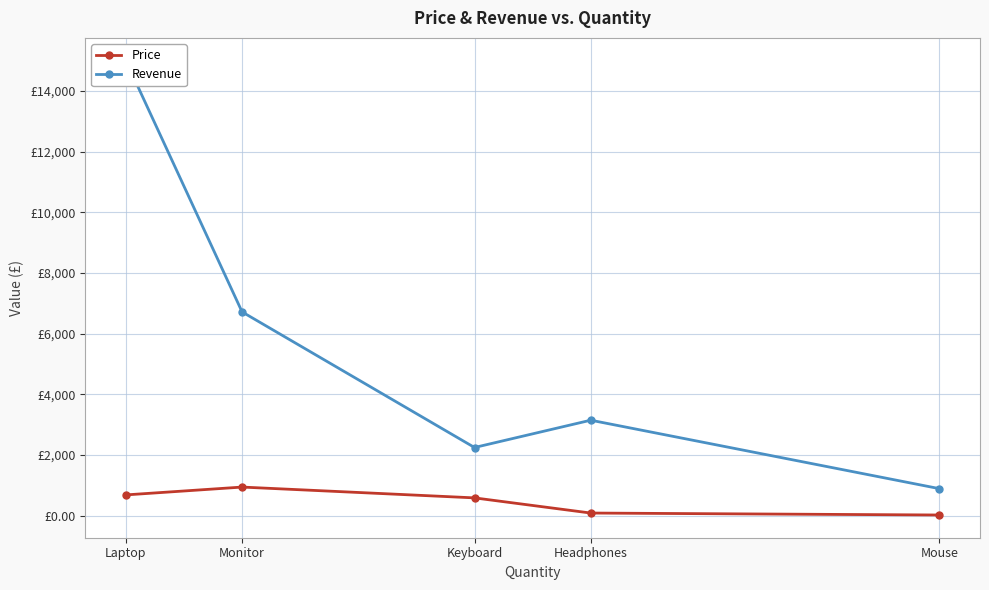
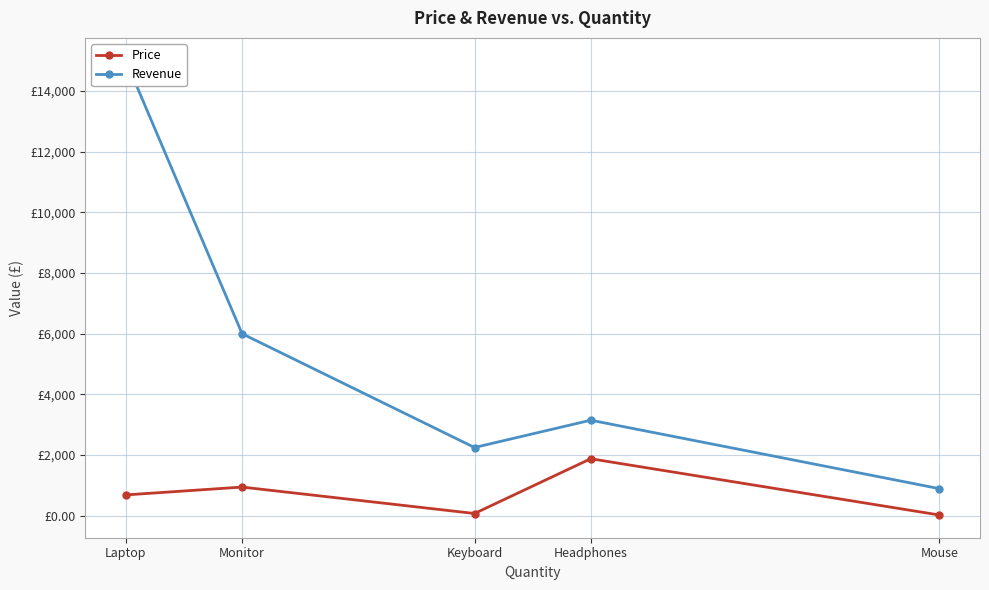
Revenue, Monitor: £6,700 -> £6,000
Price, Keyboard: £600 -> £100
Price, Headphones: £100 -> £1,900
